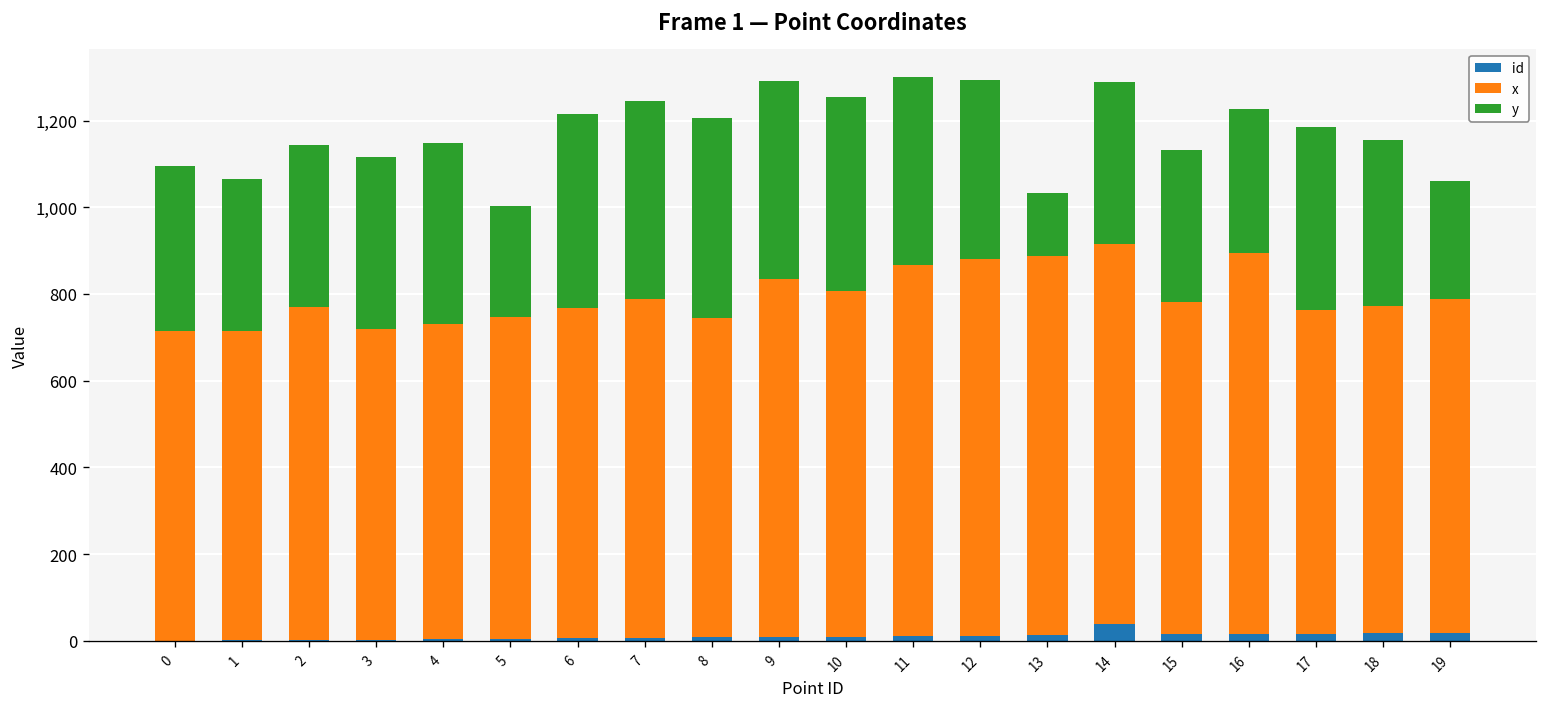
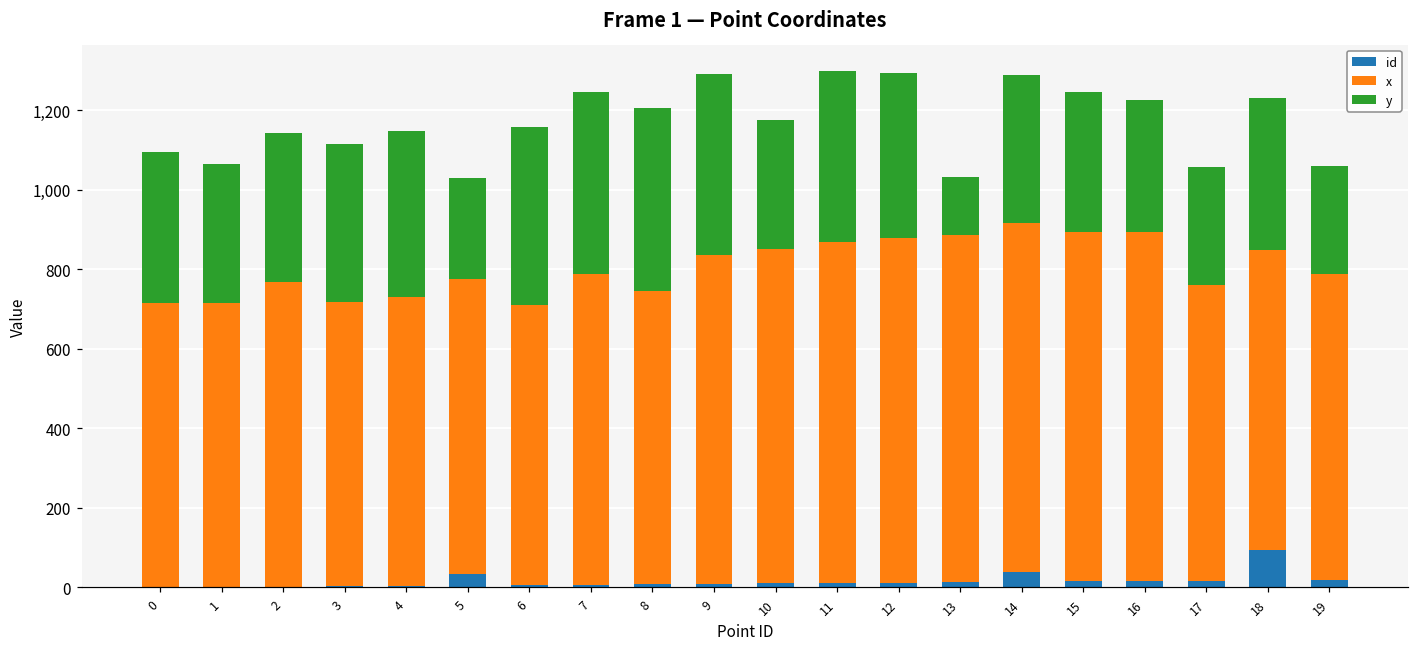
id, 5: 10 -> 30
x, 6: 760 -> 710
x, 10: 800 -> 840
y, 10: 450 -> 320
x, 15: 770 -> 880
y, 17: 420 -> 300
id, 18: 20 -> 90
